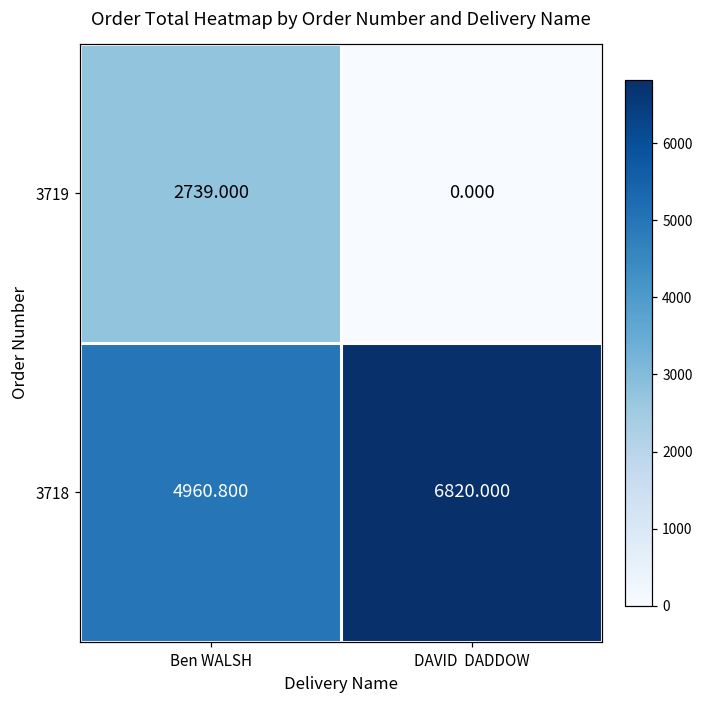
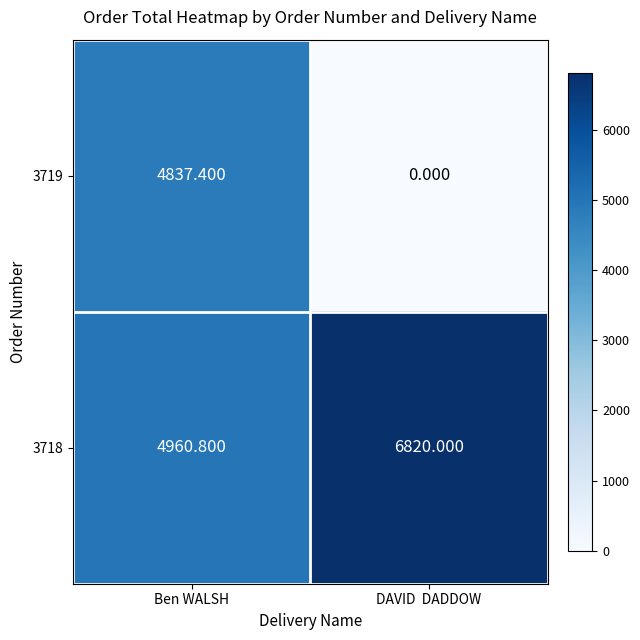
3719, Ben WALSH: 2739.000 -> 4837.400
